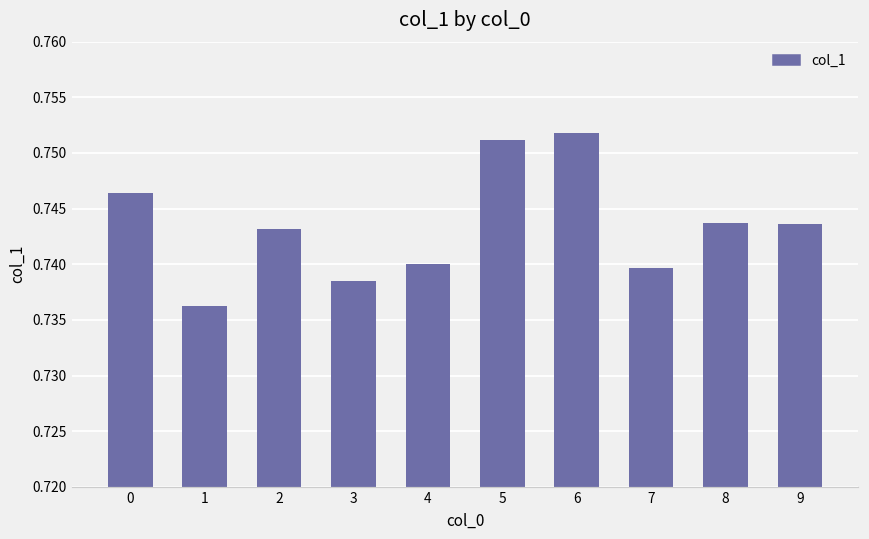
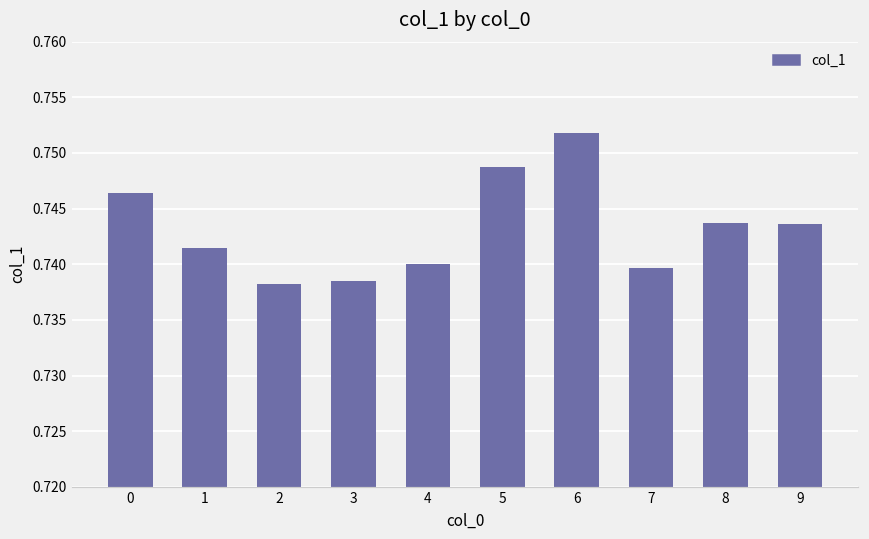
1: 0.7362 -> 0.7415
2: 0.7432 -> 0.7382
5: 0.7512 -> 0.7487
